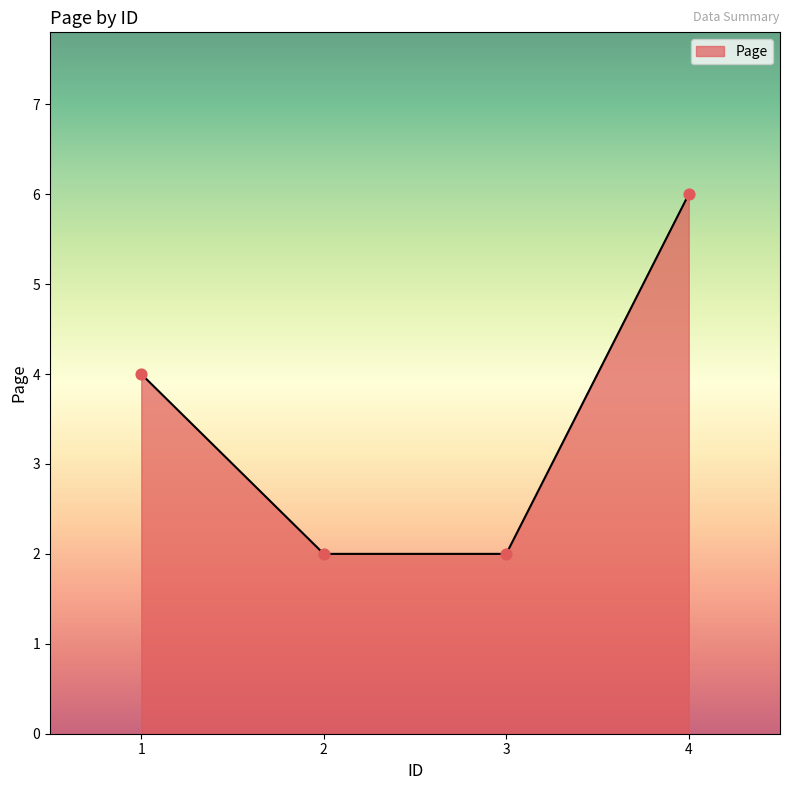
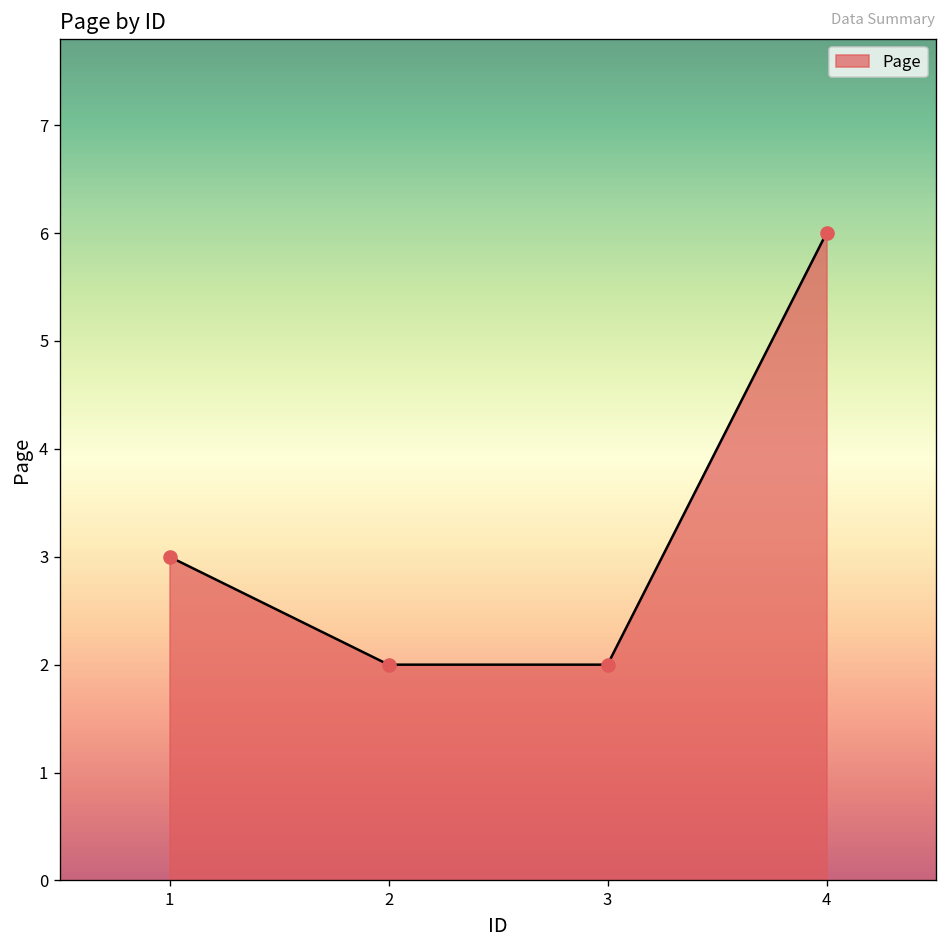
1: 4 -> 3
